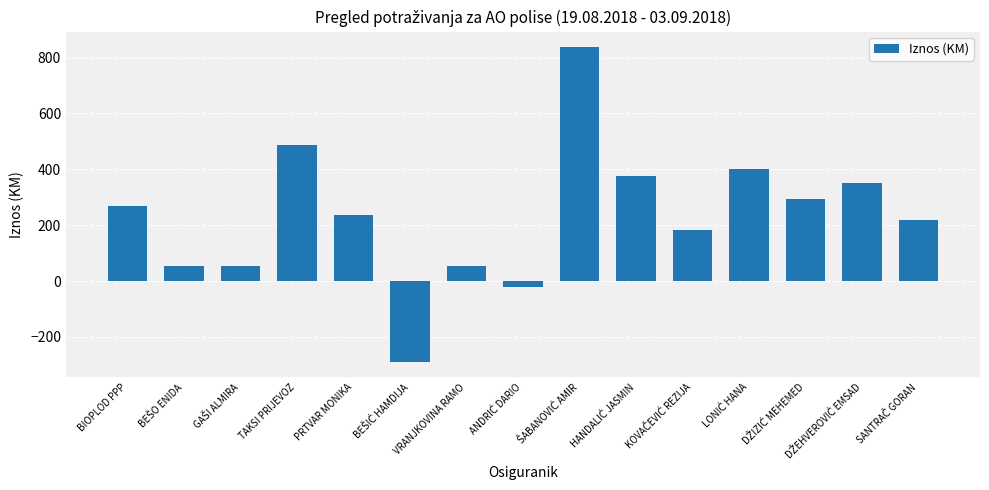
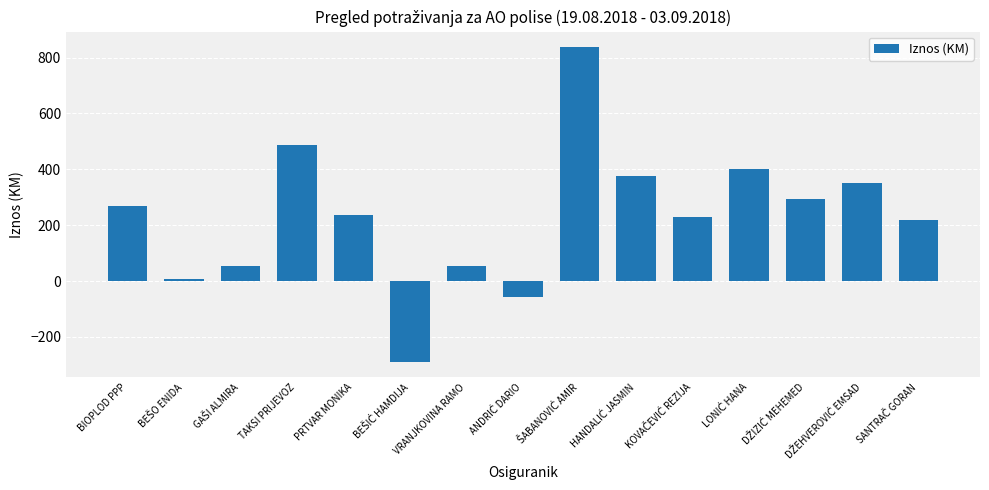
BEŠO ENIDA: 50 -> 10
ANDRIĆ DARIO: -20 -> -60
KOVAČEVIĆ REZIJA: 180 -> 230
